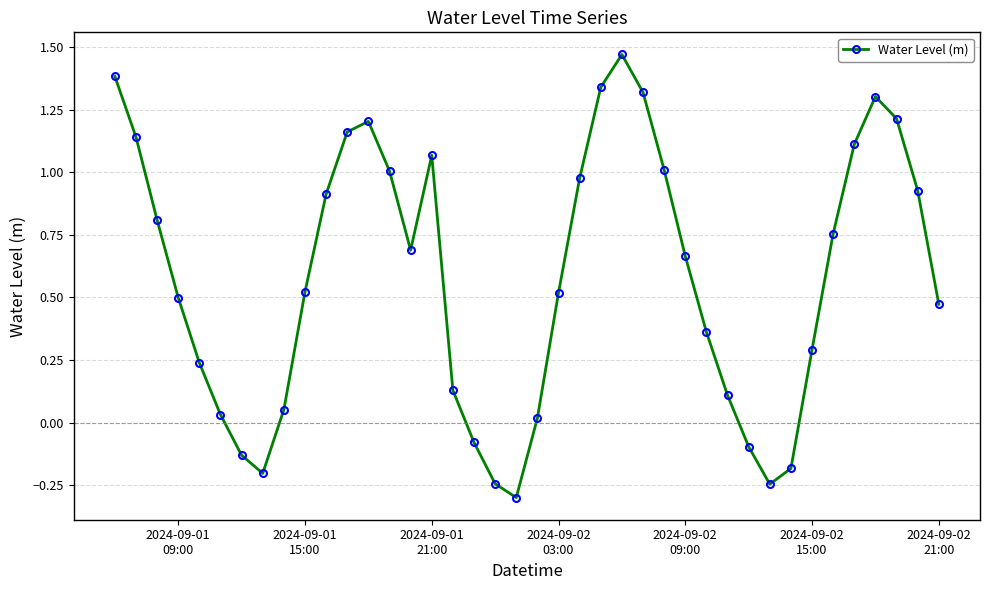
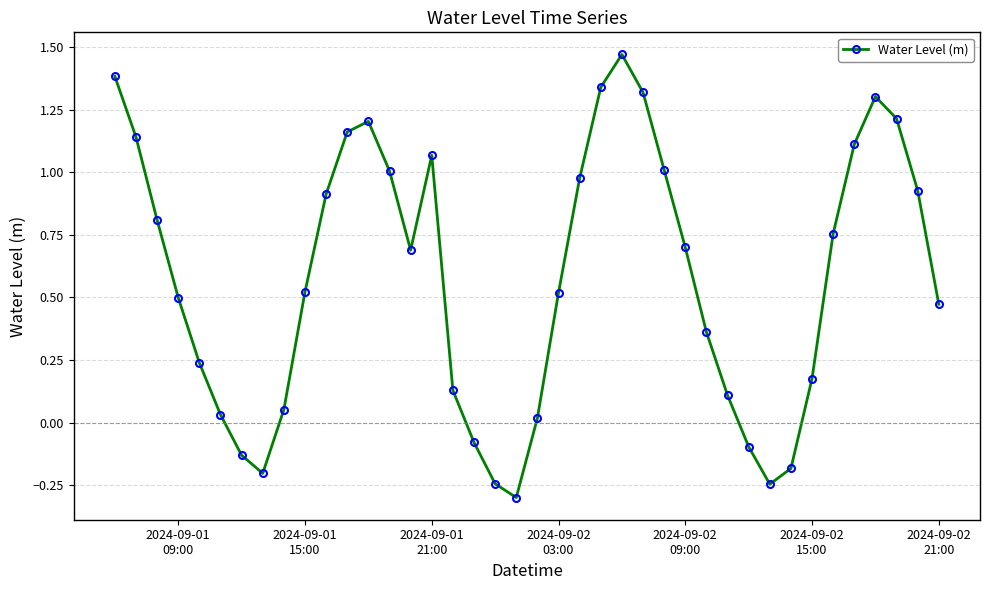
2024-09-02 09:00: 0.66 -> 0.70
2024-09-02 15:00: 0.29 -> 0.18
